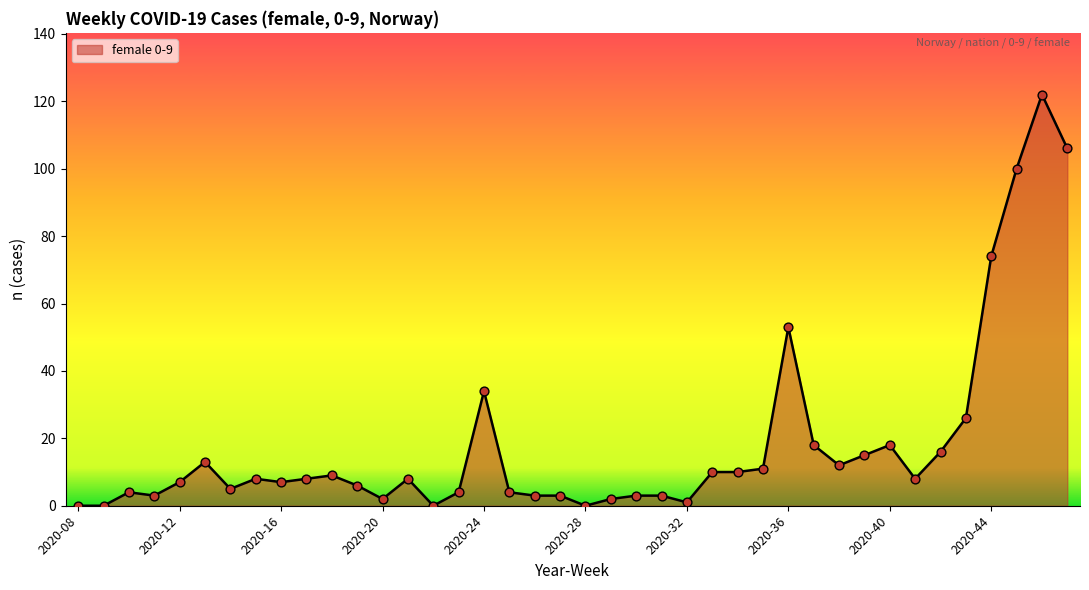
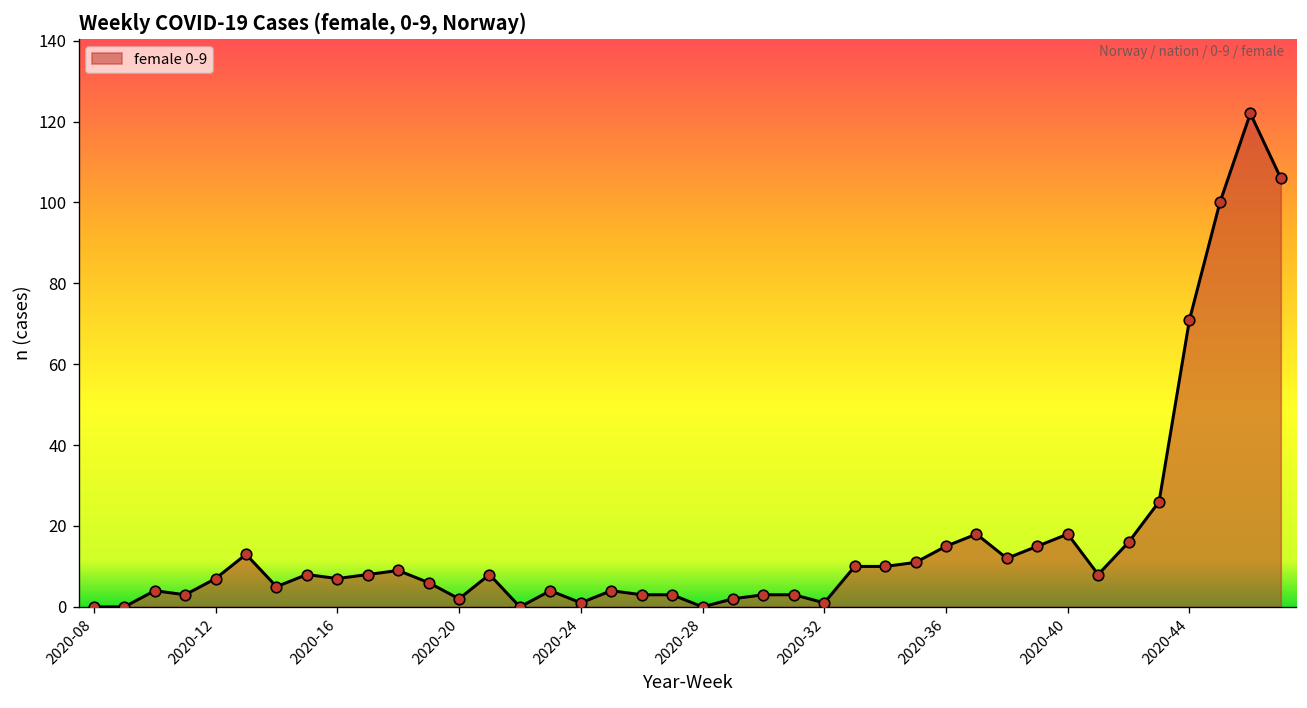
2020-24: 34 -> 1
2020-36: 53 -> 15
2020-44: 74 -> 71
